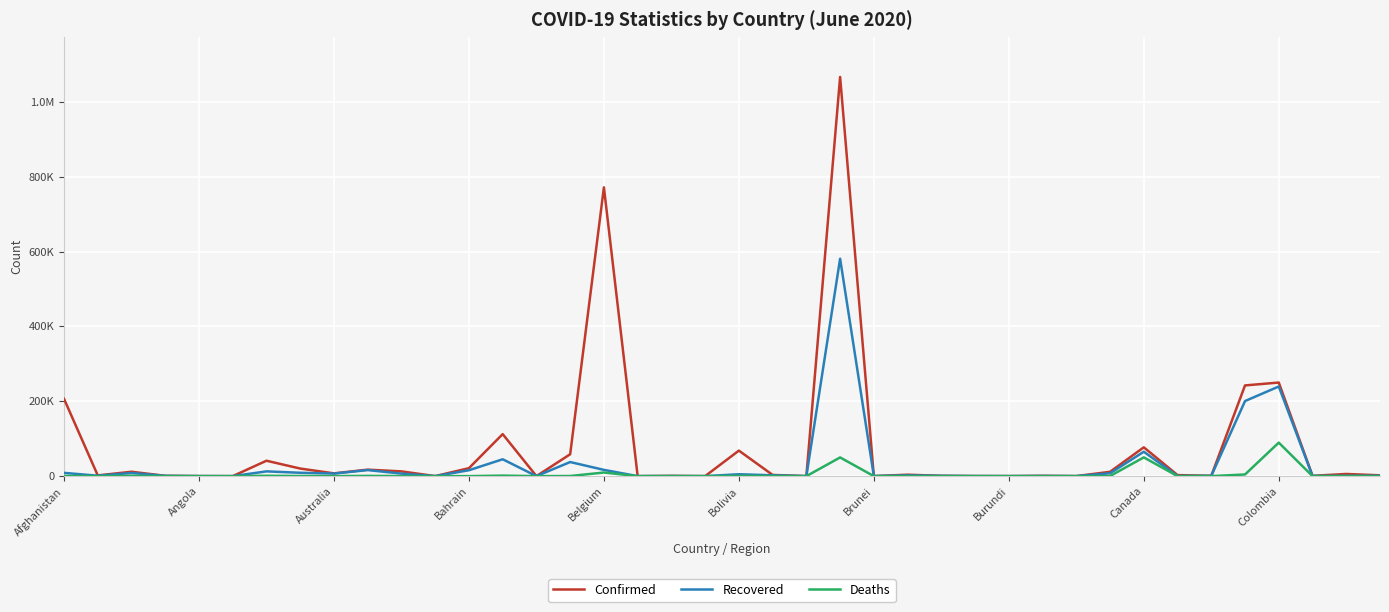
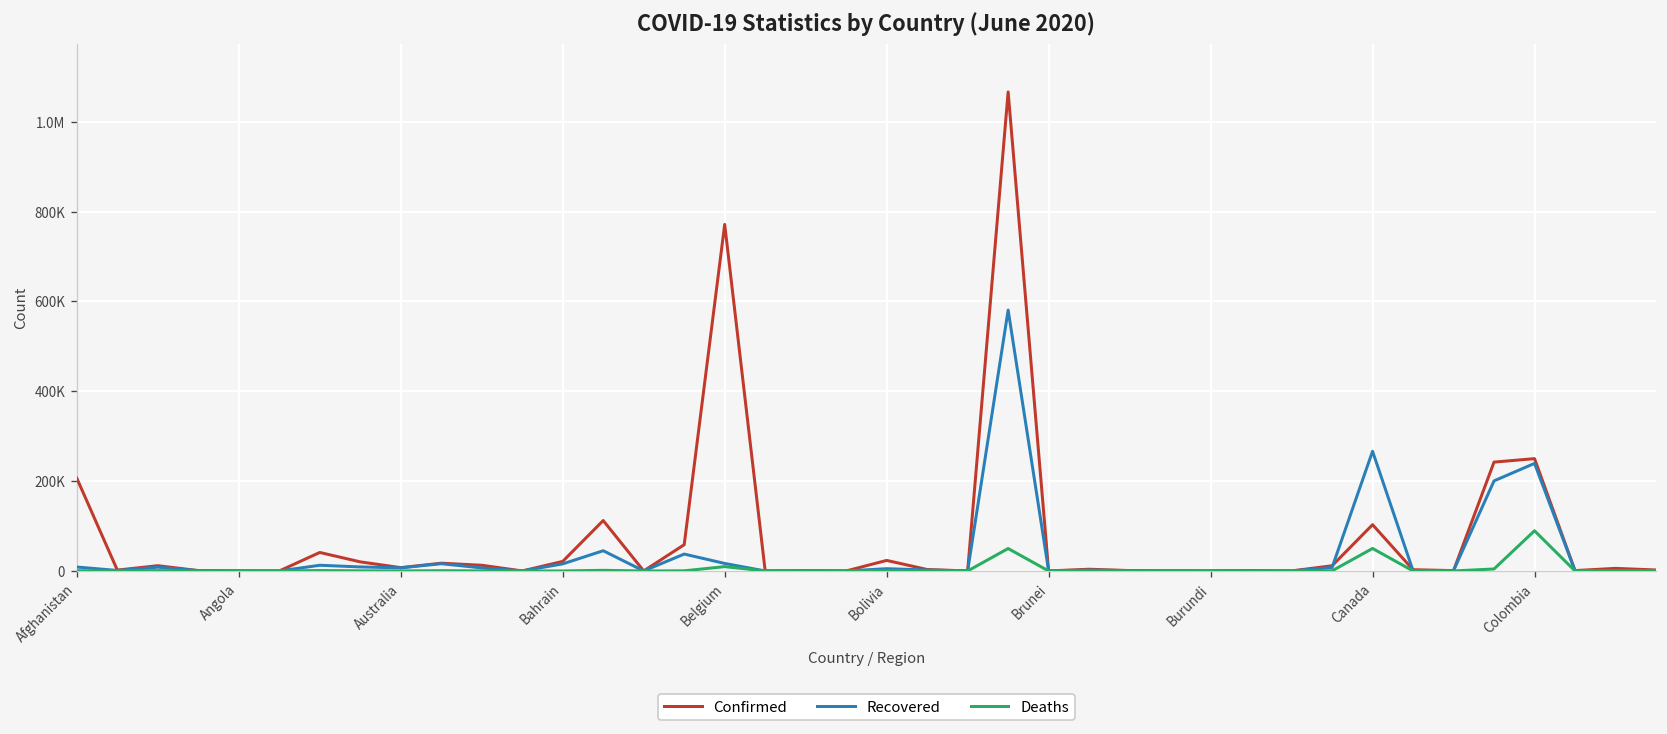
Confirmed, Bolivia: 70000 -> 20000
Confirmed, Canada: 80000 -> 100000
Recovered, Canada: 70000 -> 270000
